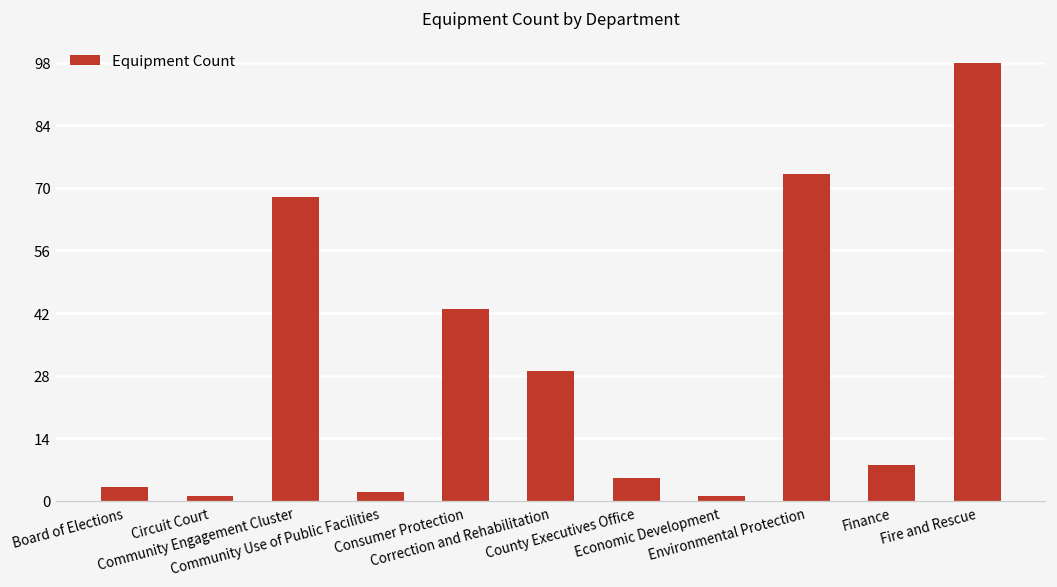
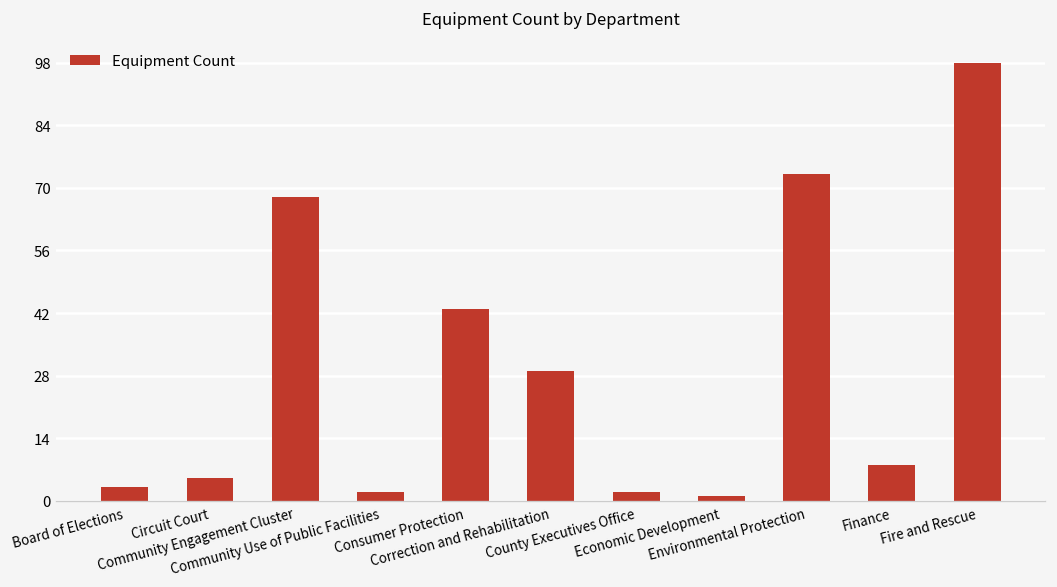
Circuit Court: 1 -> 5
County Executives Office: 5 -> 2
